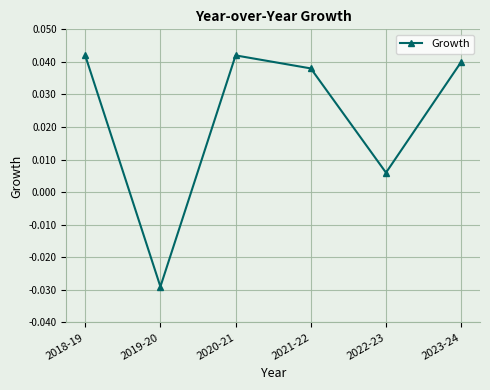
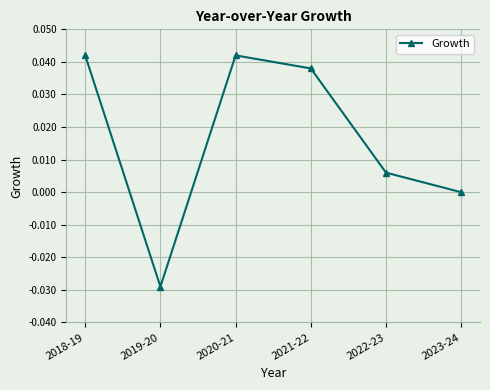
2023-24: 0.04 -> 0.00
